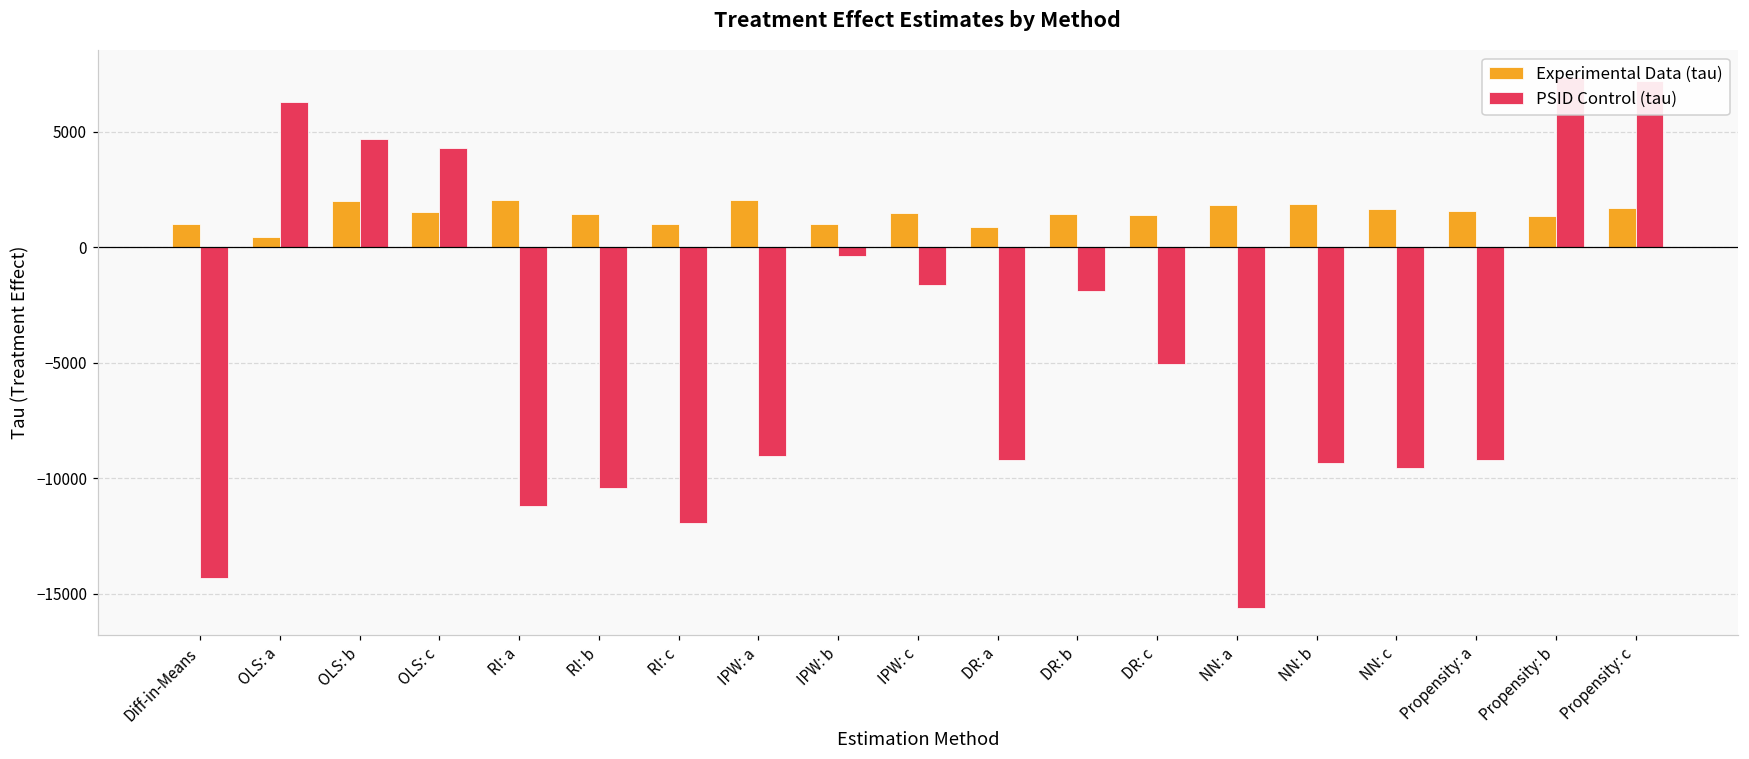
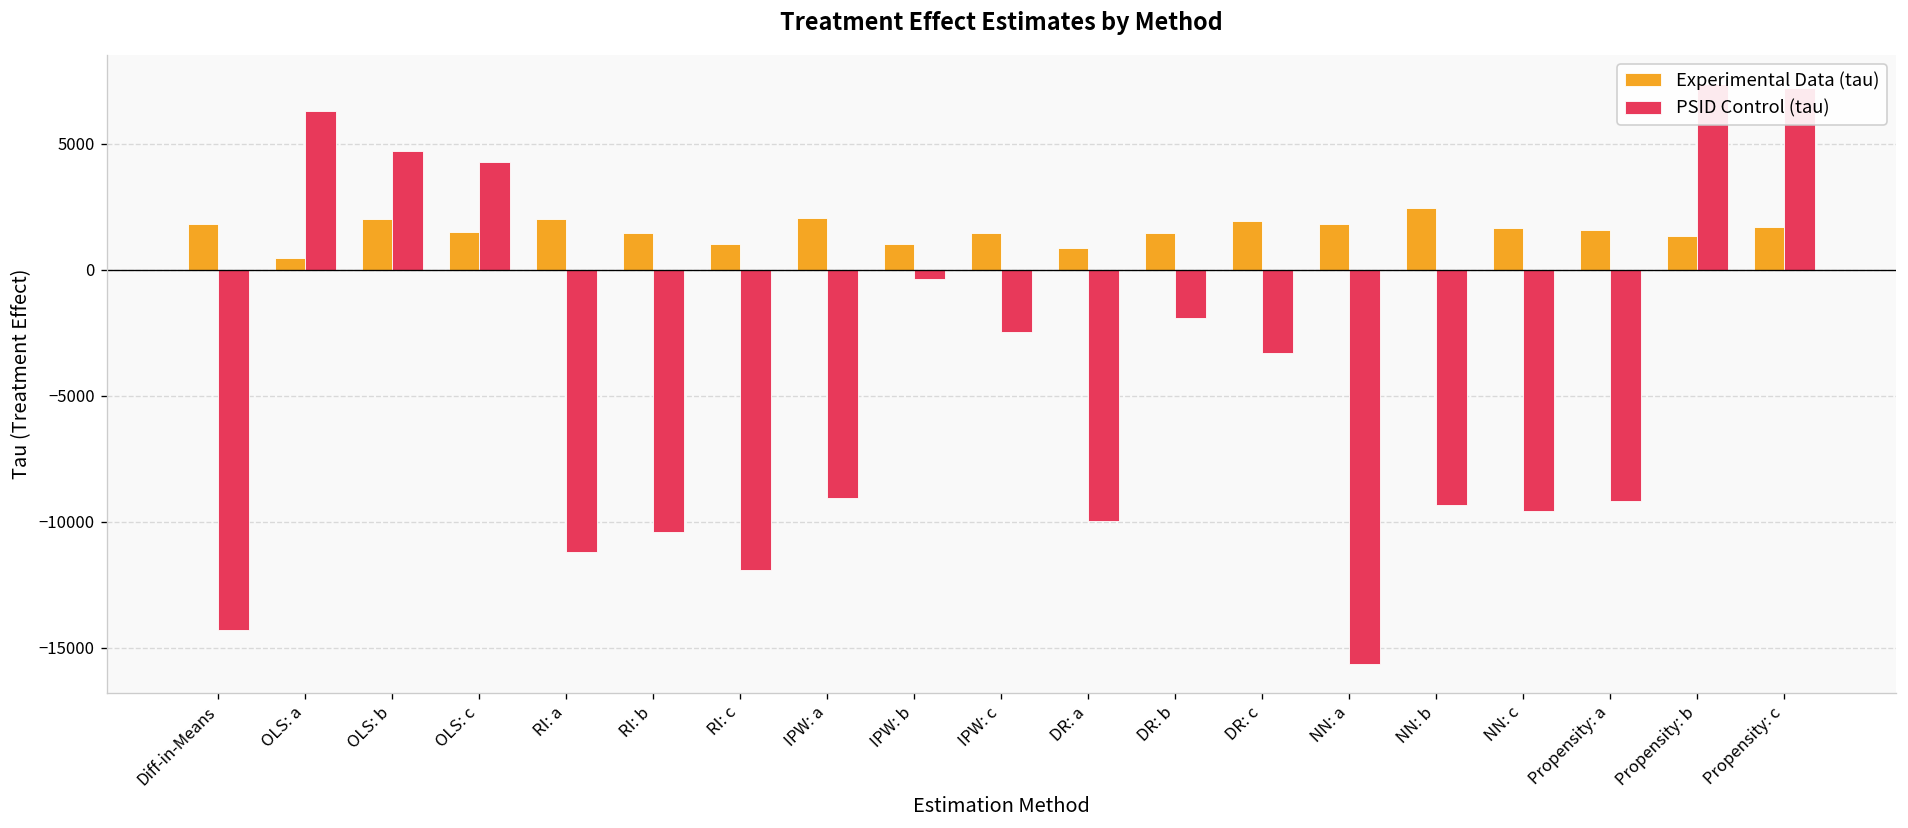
Experimental Data (tau), Diff-in-Means: 1000 -> 1800
PSID Control (tau), IPW: c: -1600 -> -2500
PSID Control (tau), DR: a: -9200 -> -10000
Experimental Data (tau), DR: c: 1400 -> 1900
PSID Control (tau), DR: c: -5100 -> -3300
Experimental Data (tau), NN: b: 1900 -> 2400
